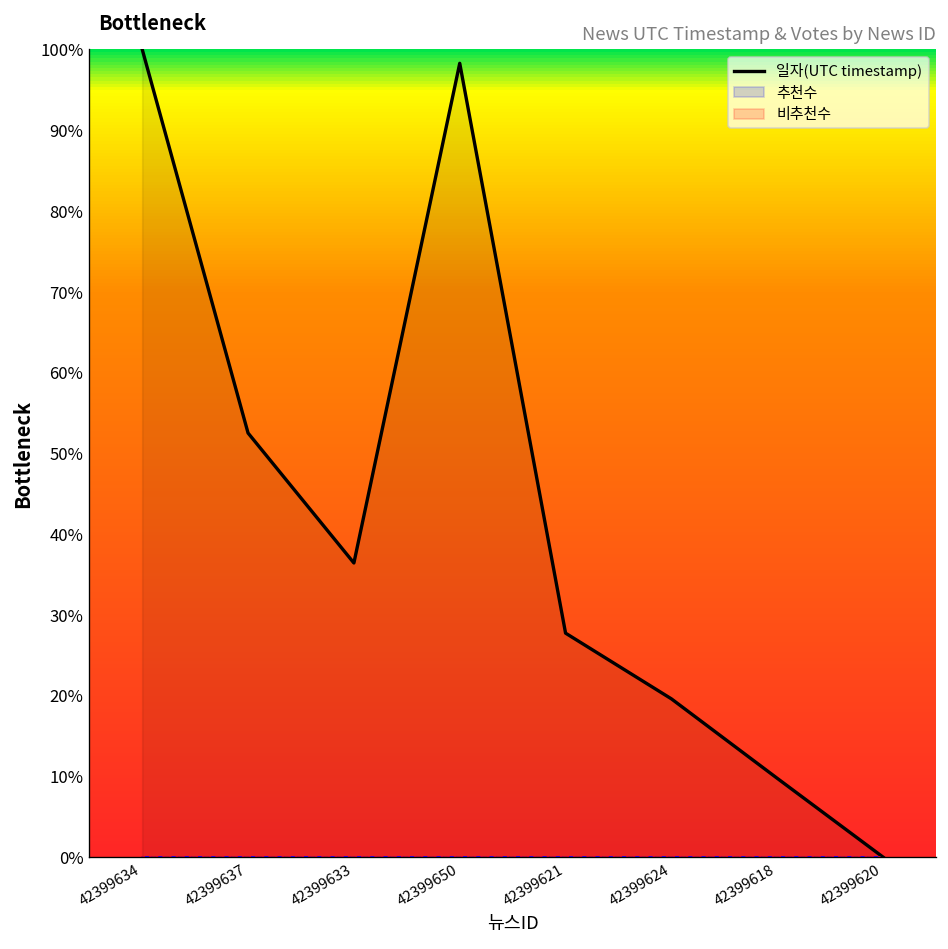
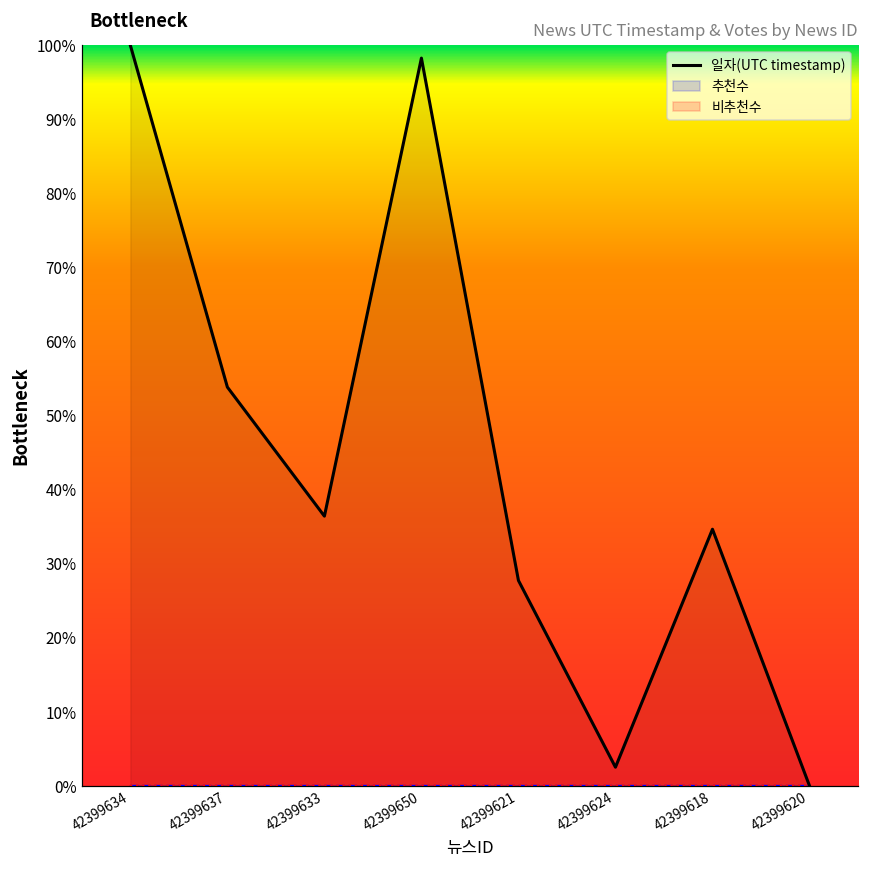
일자(UTC timestamp), 42399637: 53% -> 54%
일자(UTC timestamp), 42399624: 20% -> 3%
일자(UTC timestamp), 42399618: 10% -> 35%
